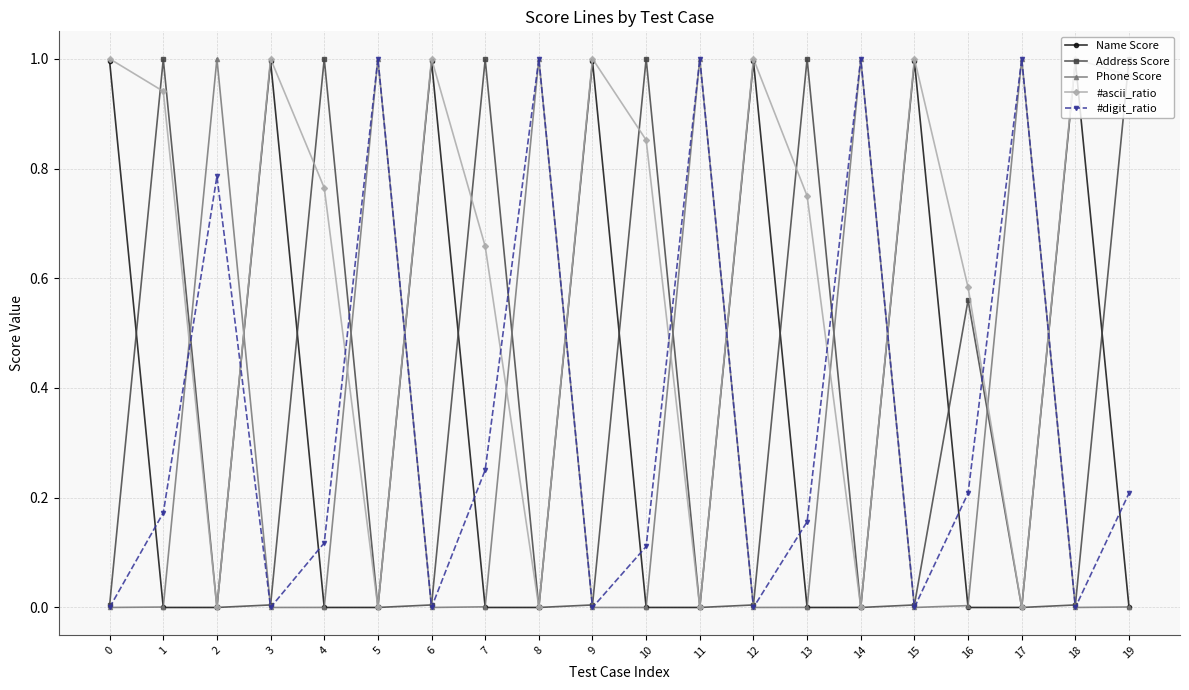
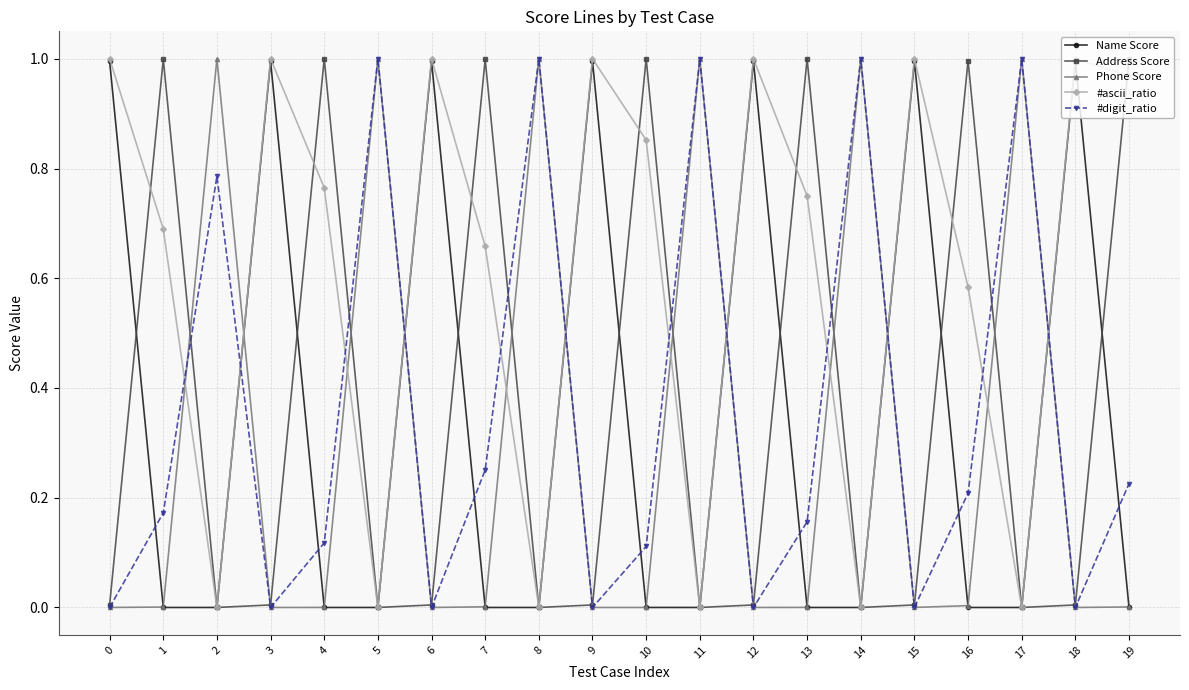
#ascii_ratio, 1: 0.94 -> 0.69
Address Score, 16: 0.56 -> 1.00
#digit_ratio, 19: 0.21 -> 0.23
